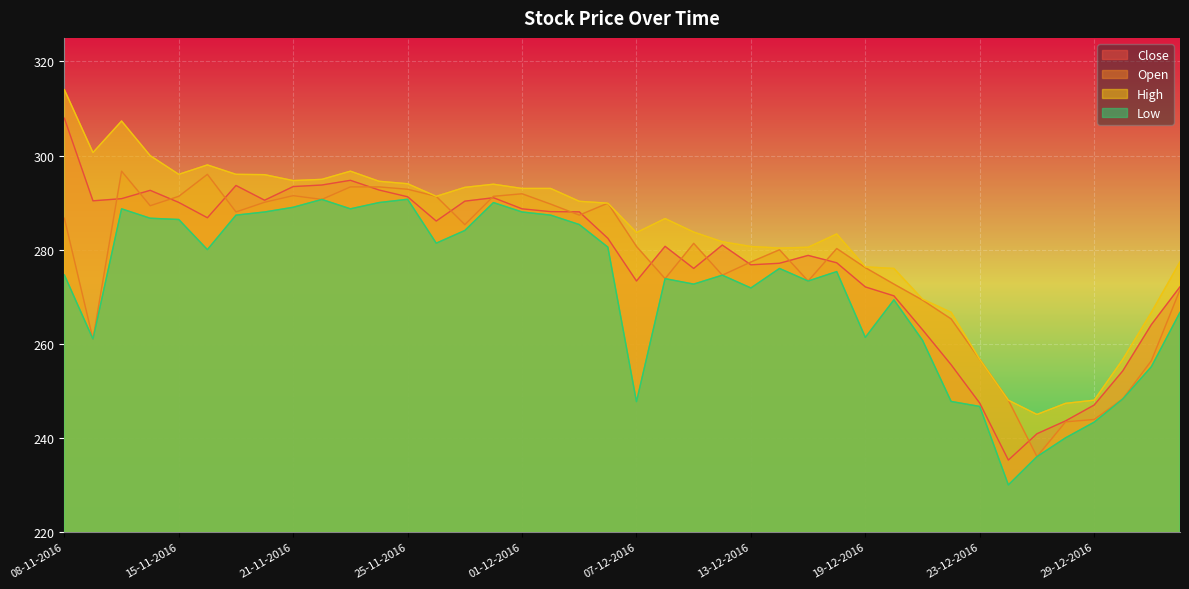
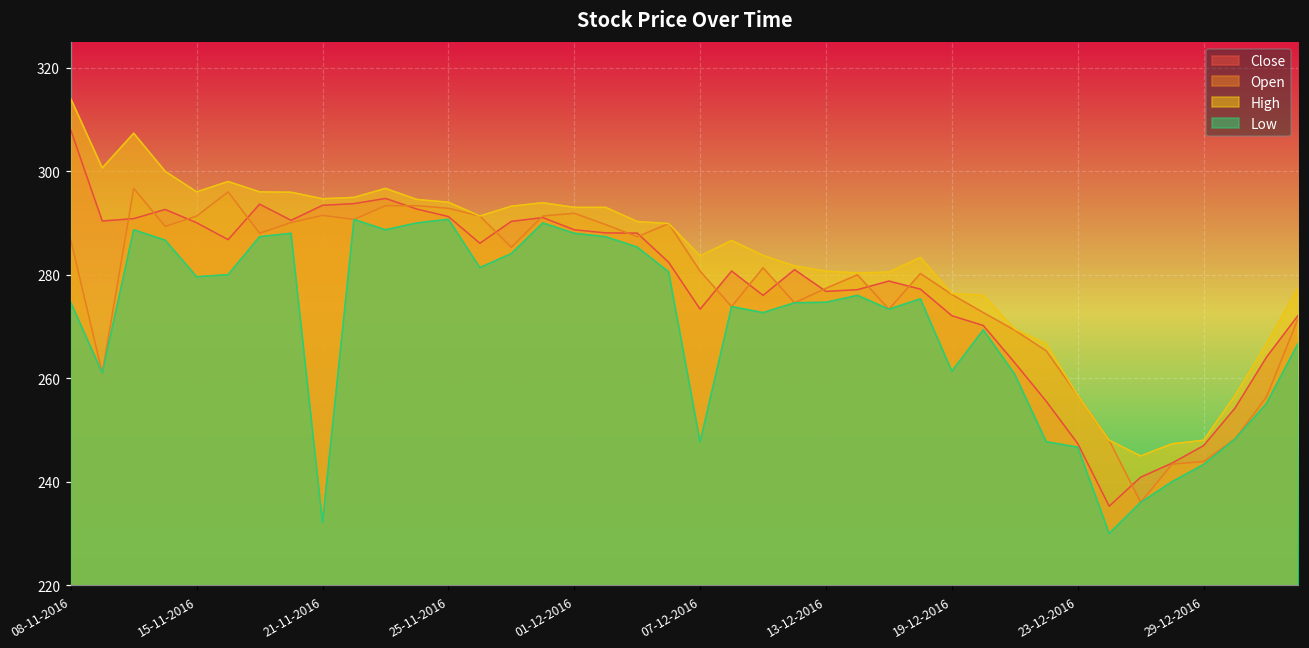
Low, 15-11-2016: 286 -> 280
Low, 21-11-2016: 289 -> 232
Low, 13-12-2016: 272 -> 275
